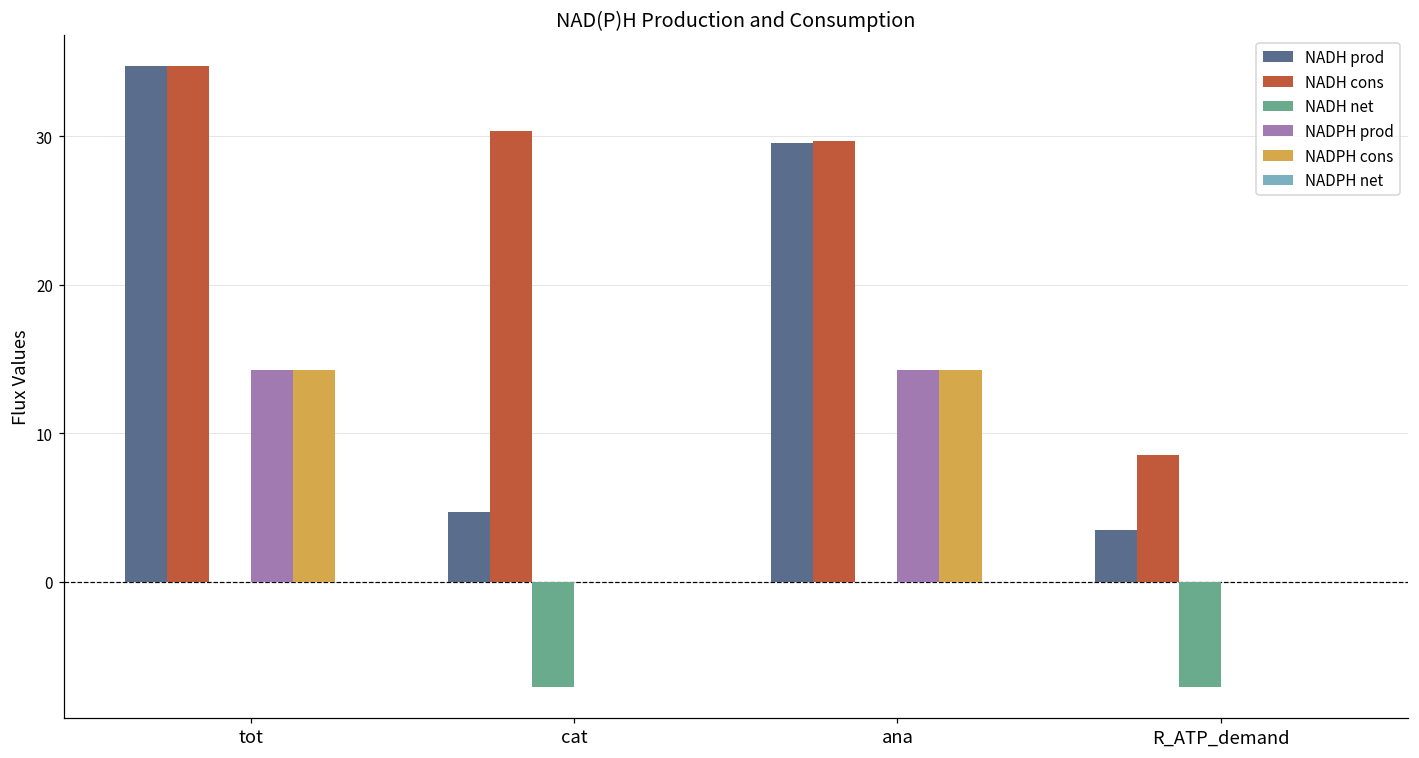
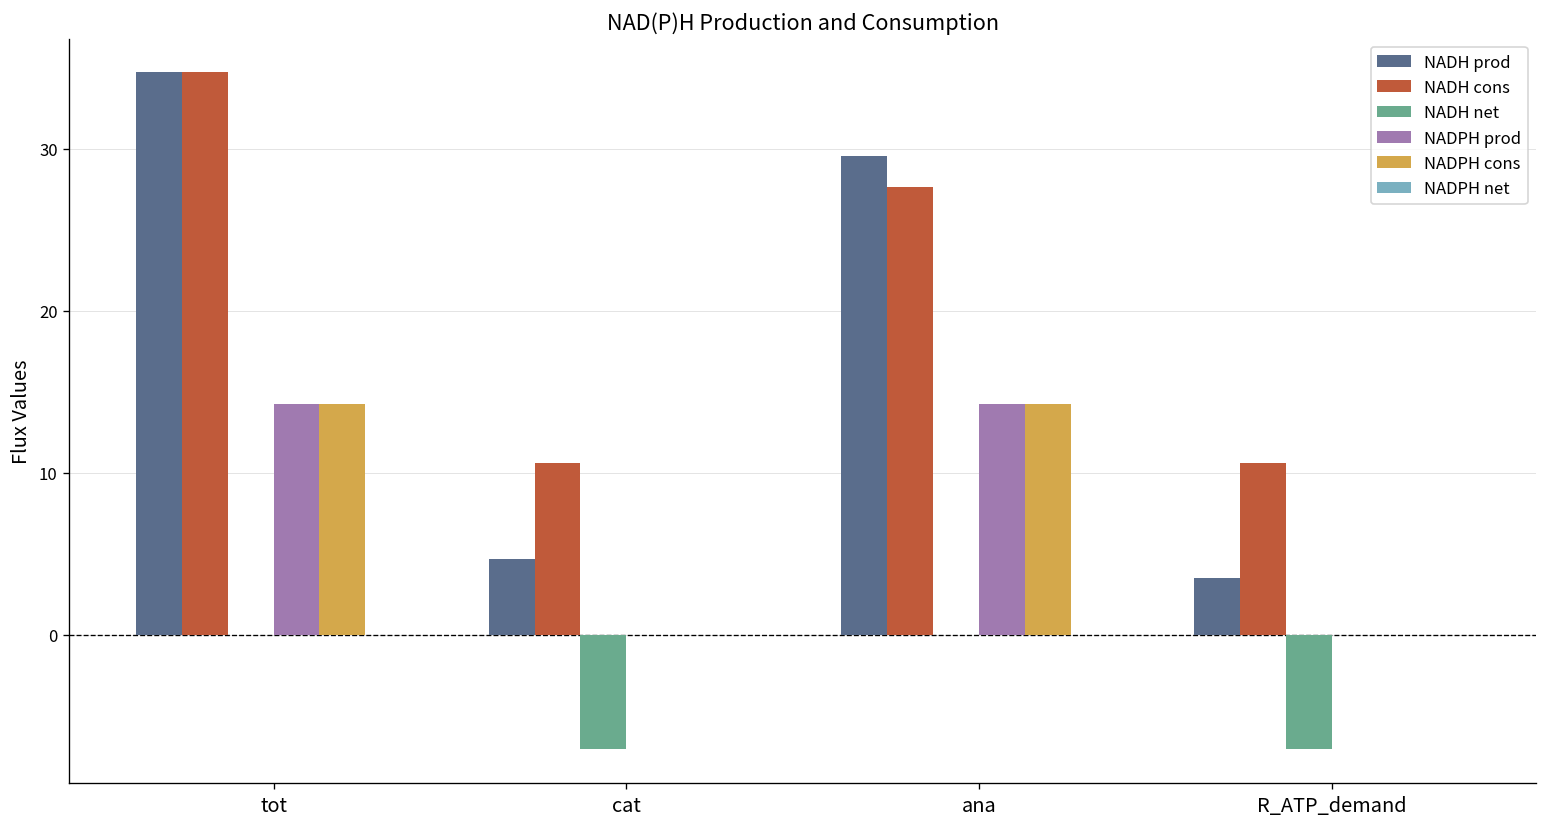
NADH cons, cat: 30.4 -> 10.6
NADH cons, ana: 29.7 -> 27.7
NADH cons, R_ATP_demand: 8.6 -> 10.6
